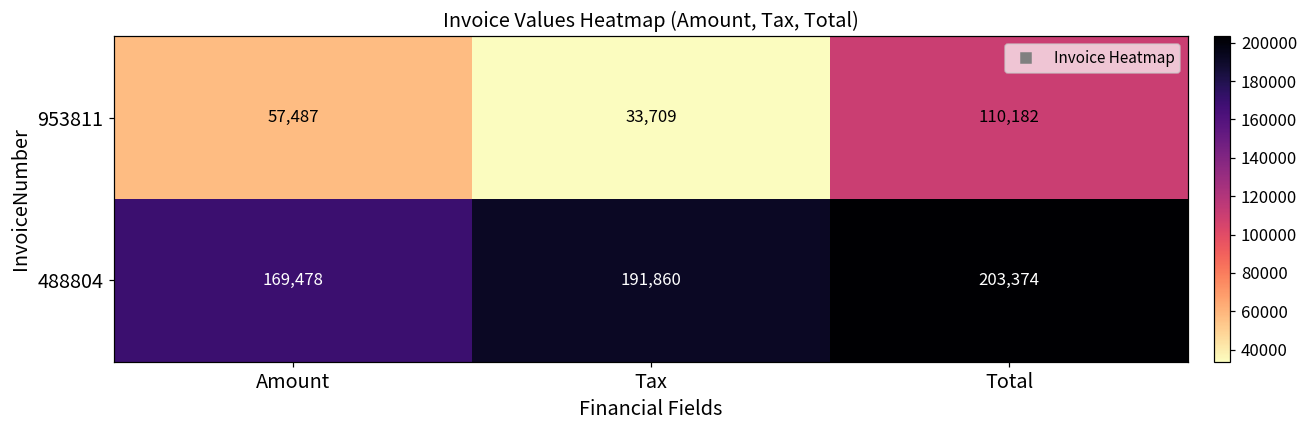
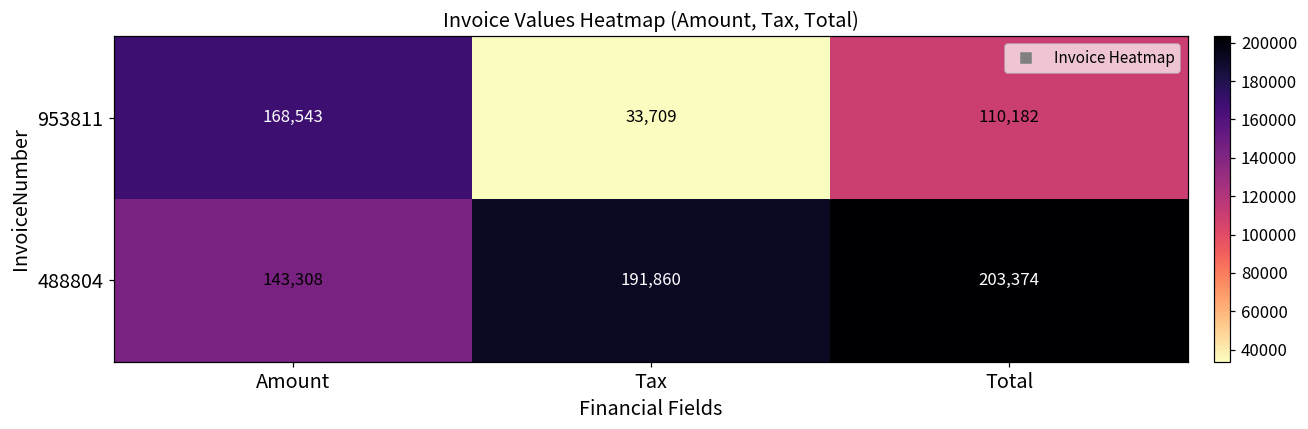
953811, Amount: 57,487 -> 168,543
488804, Amount: 169,478 -> 143,308
